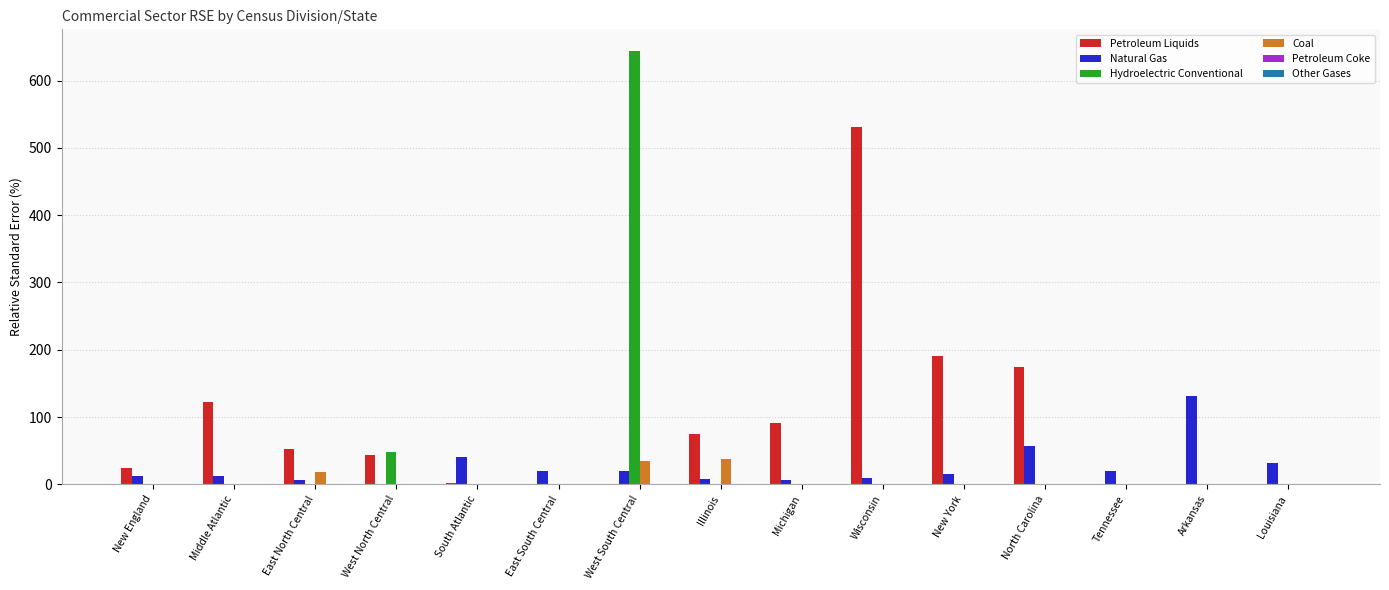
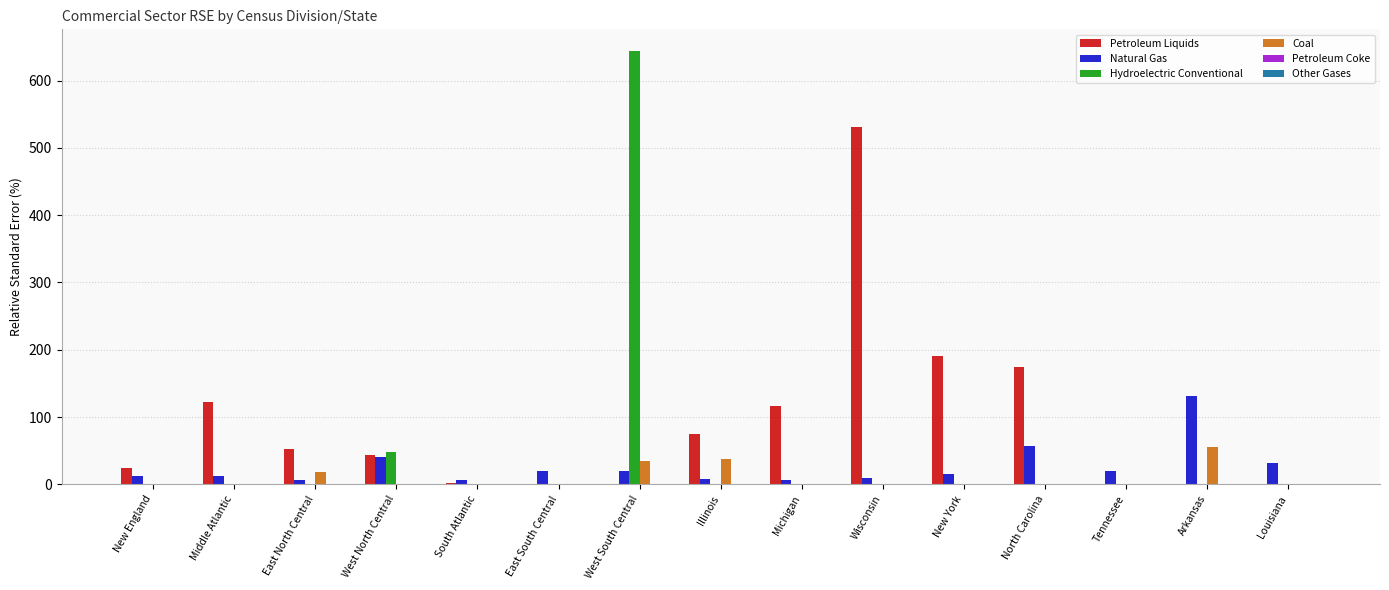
Natural Gas, West North Central: 0 -> 40
Natural Gas, South Atlantic: 40 -> 10
Petroleum Liquids, Michigan: 90 -> 120
Coal, Arkansas: 0 -> 60
